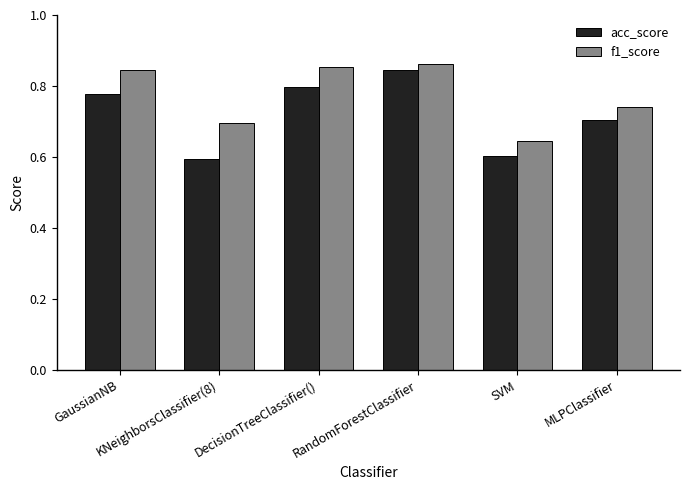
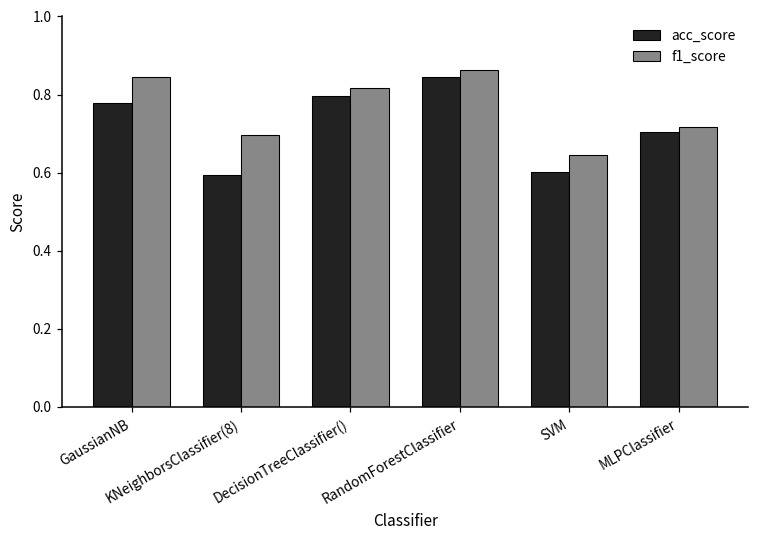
f1_score, DecisionTreeClassifier(): 0.85 -> 0.82
f1_score, MLPClassifier: 0.74 -> 0.72
